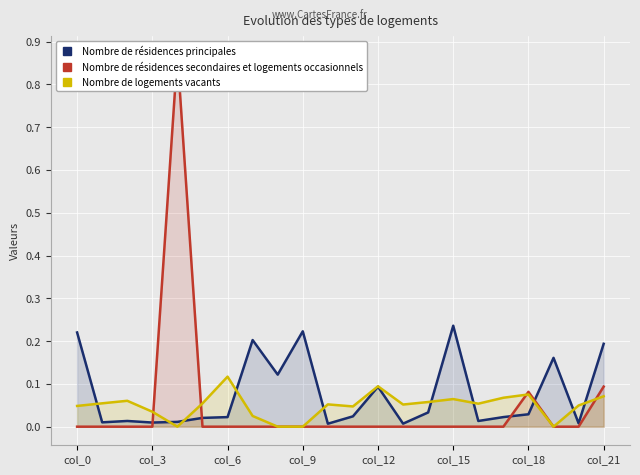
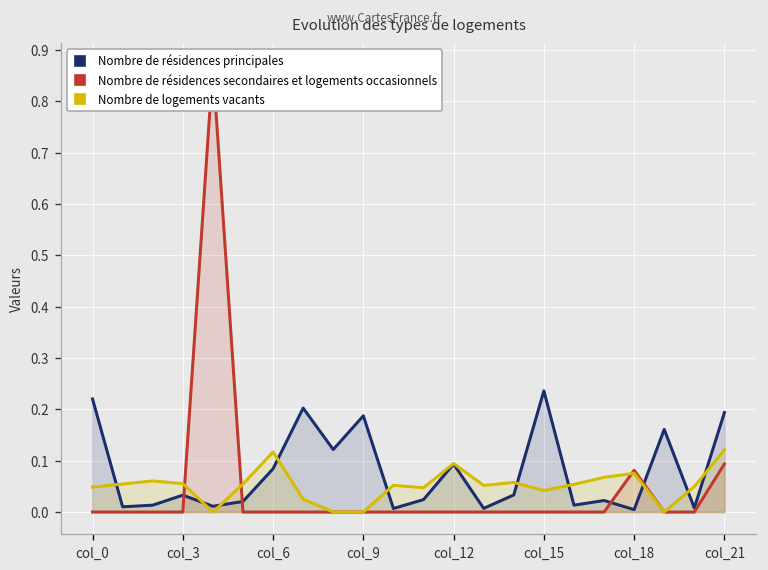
Nombre de résidences principales, col_3: 0.01 -> 0.03
Nombre de logements vacants, col_3: 0.03 -> 0.06
Nombre de résidences principales, col_6: 0.02 -> 0.08
Nombre de résidences principales, col_9: 0.22 -> 0.19
Nombre de logements vacants, col_15: 0.06 -> 0.04
Nombre de résidences principales, col_18: 0.03 -> 0.00
Nombre de logements vacants, col_21: 0.07 -> 0.12
